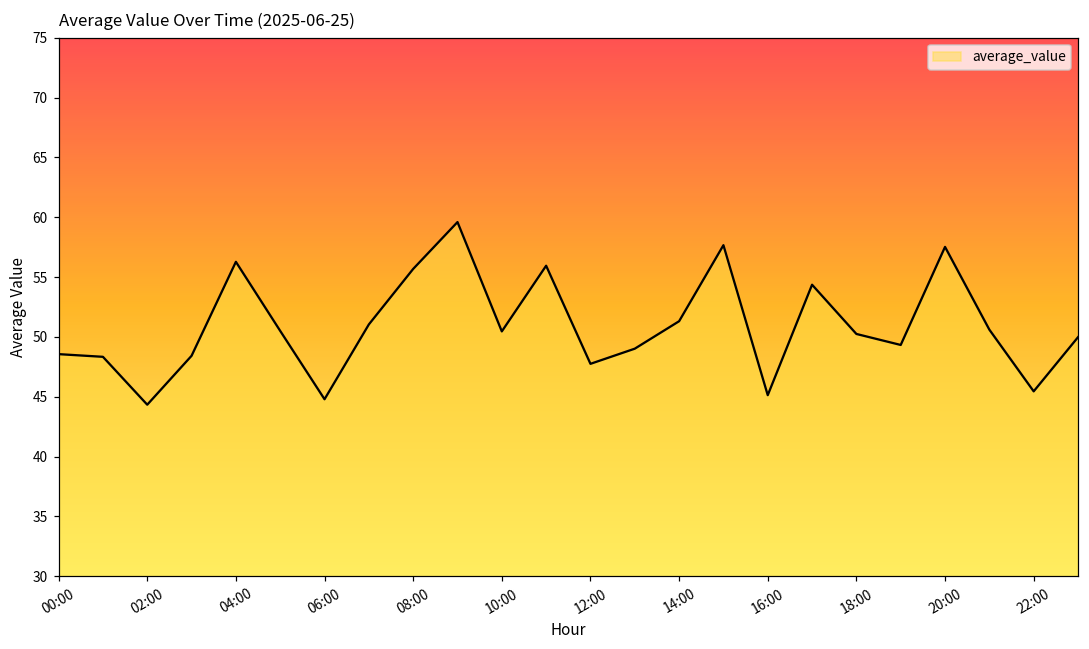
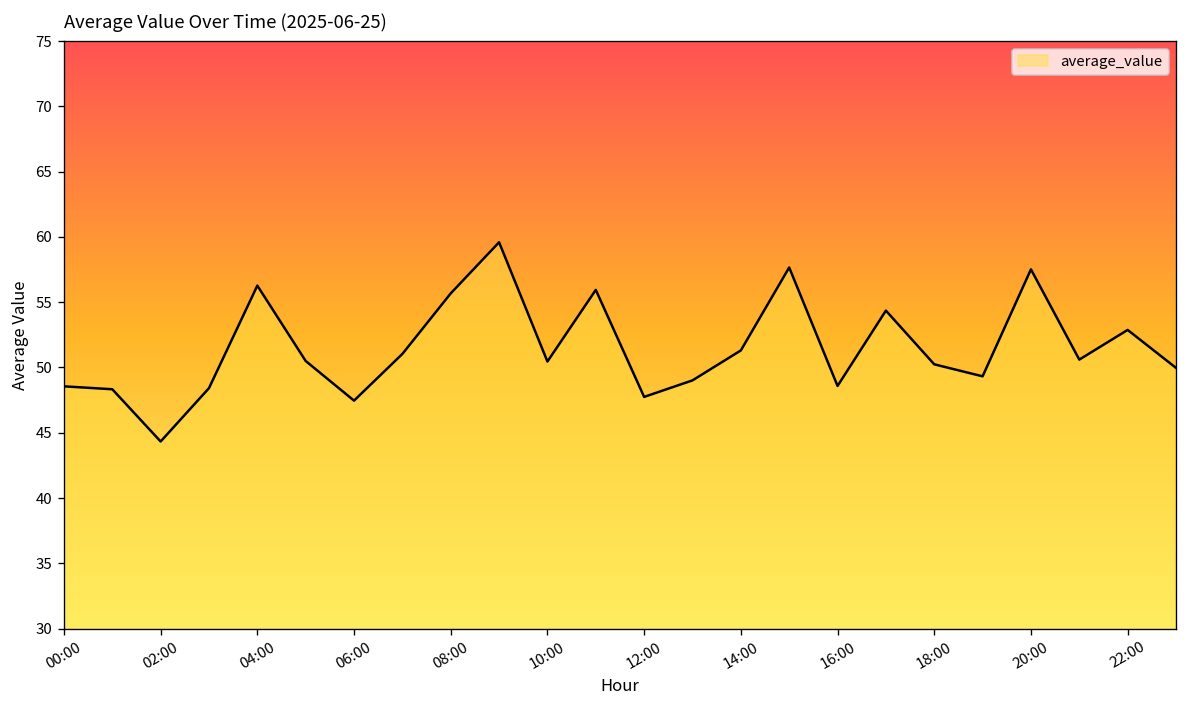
06:00: 44.8 -> 47.5
16:00: 45.1 -> 48.6
22:00: 45.4 -> 52.9
